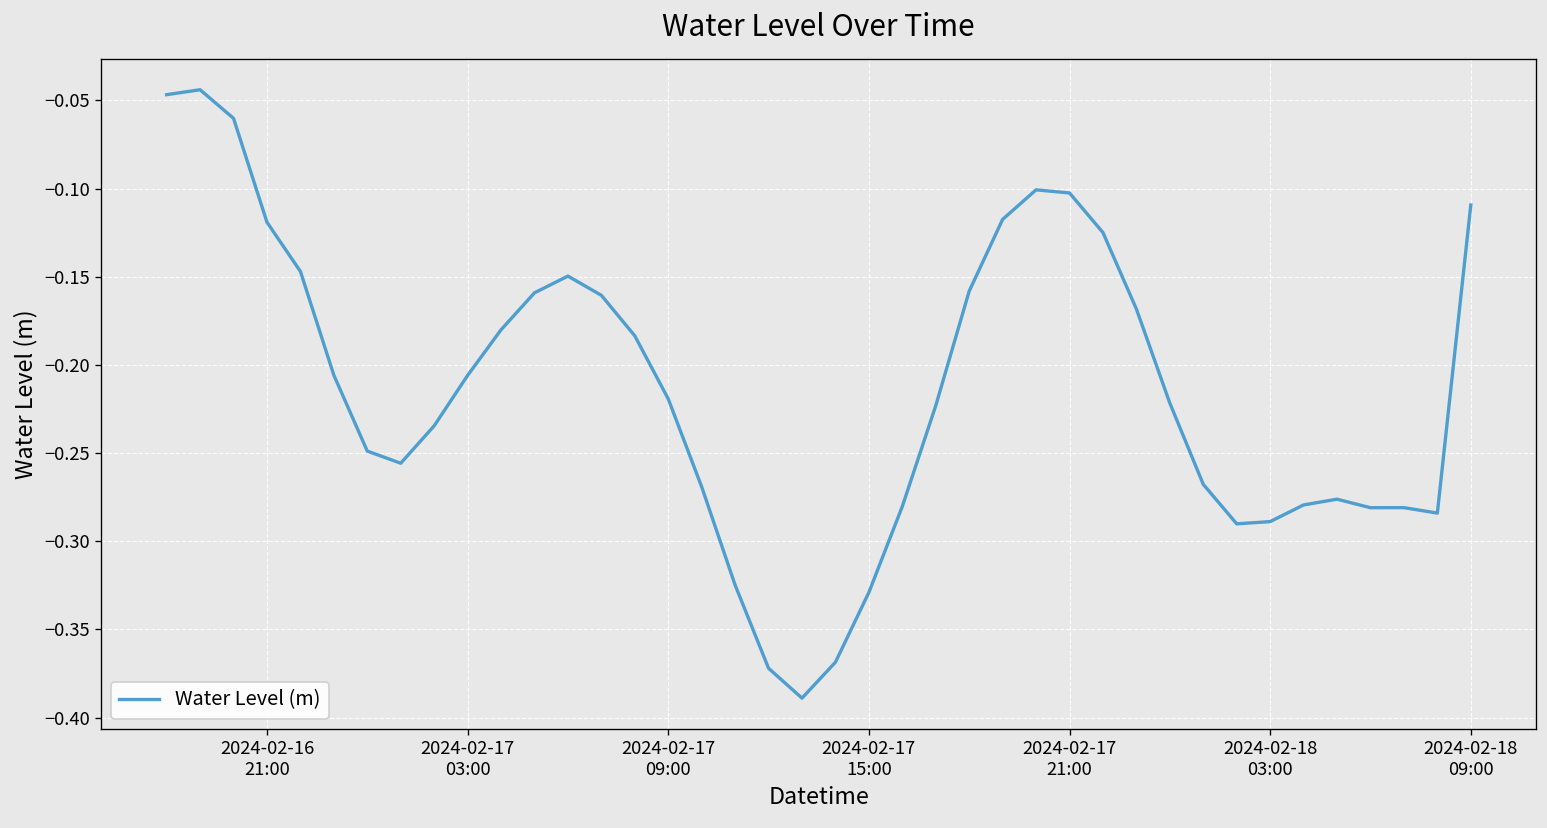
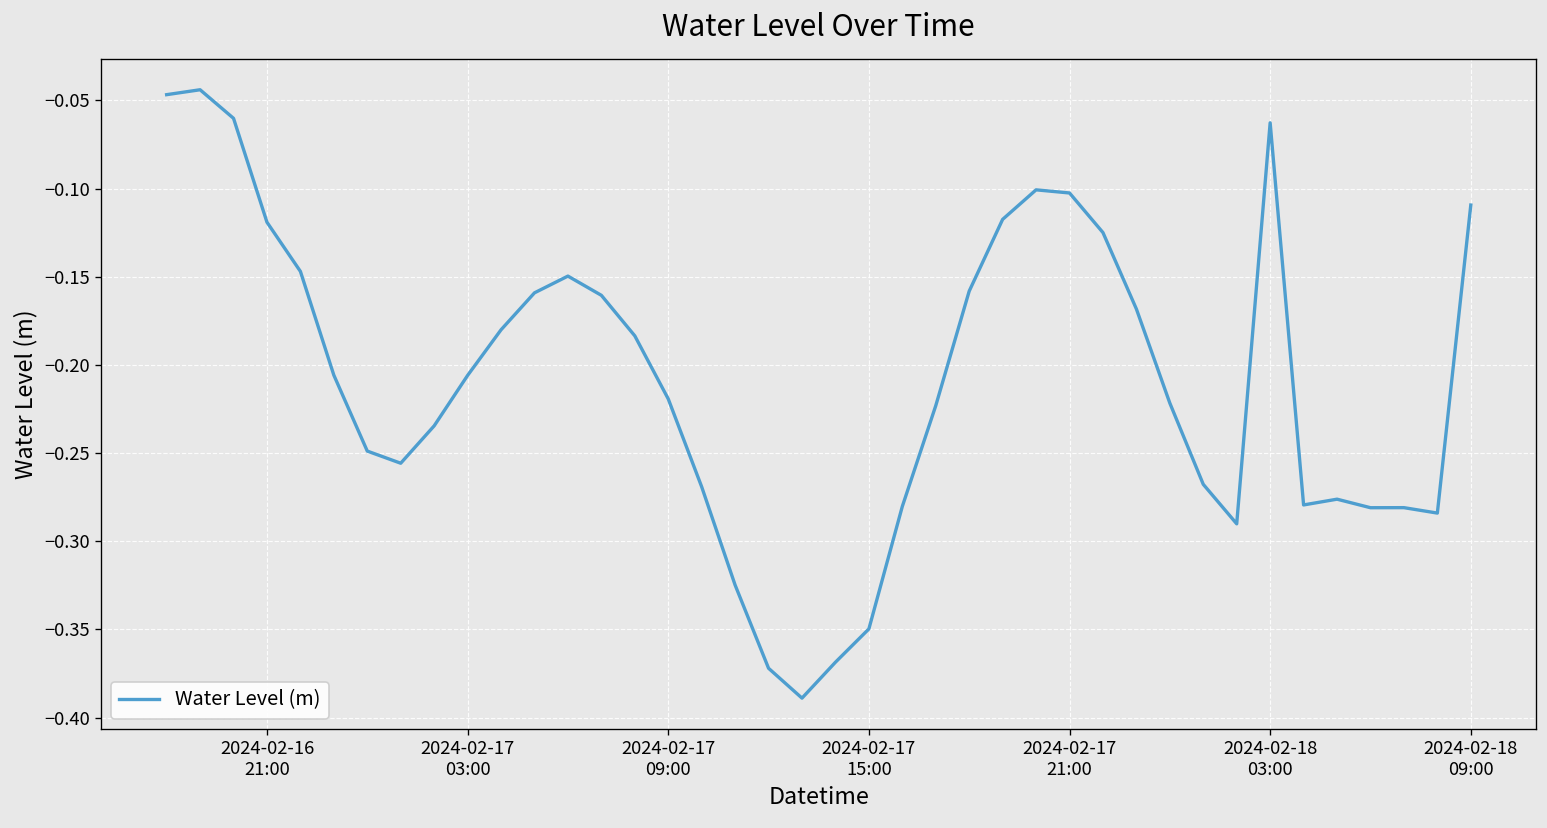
2024-02-17 15:00: -0.329 -> -0.350
2024-02-18 03:00: -0.289 -> -0.063
